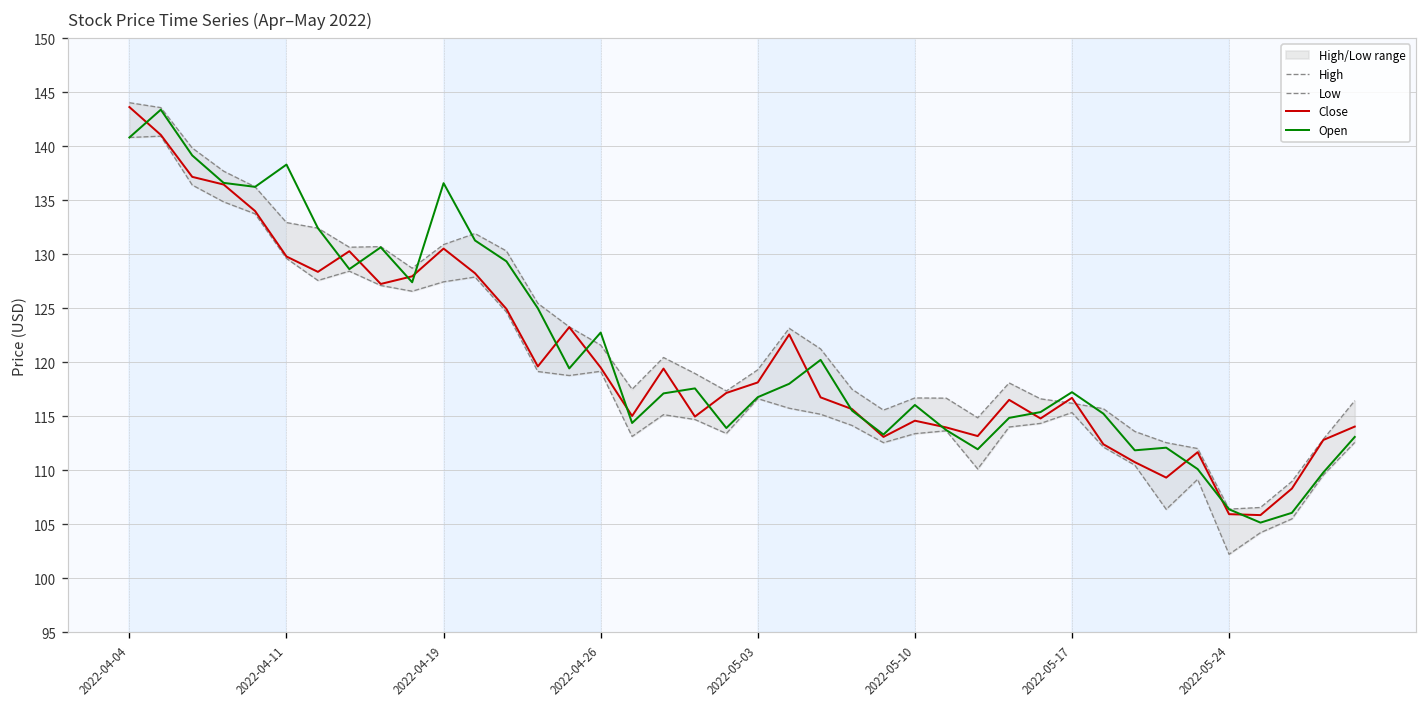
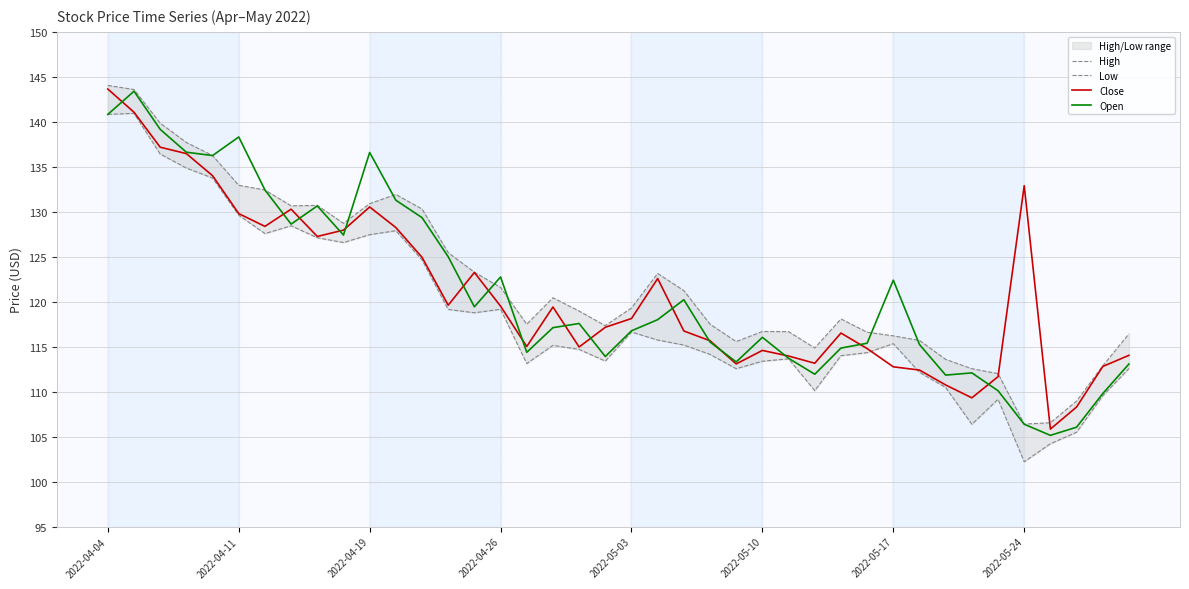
Close, 2022-05-17: 117 -> 113
Open, 2022-05-17: 117 -> 122
Close, 2022-05-24: 106 -> 133
